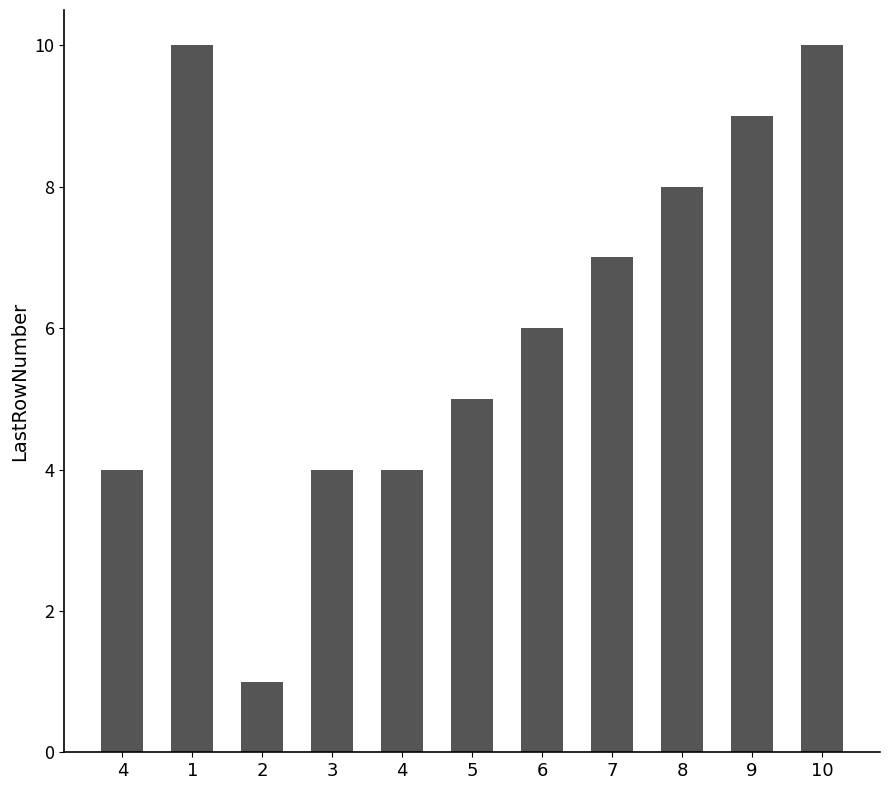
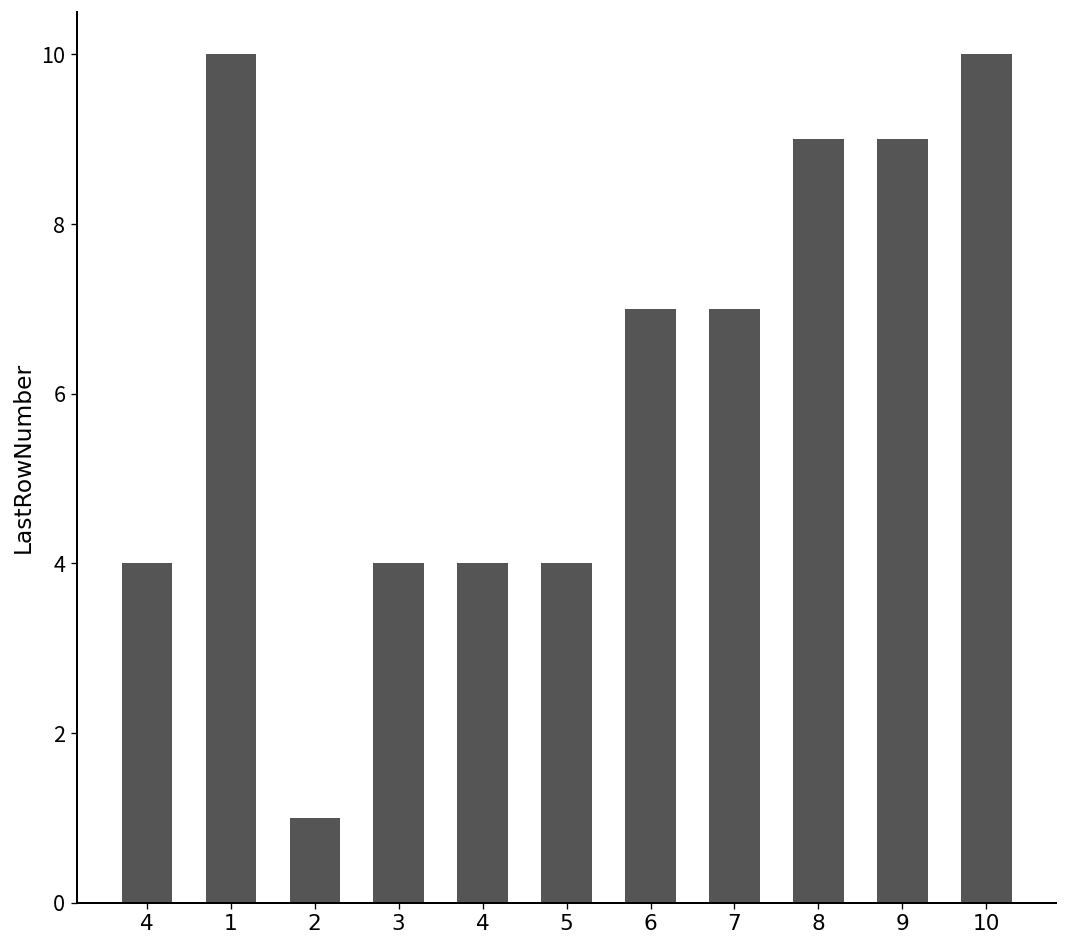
5: 5 -> 4
6: 6 -> 7
8: 8 -> 9
